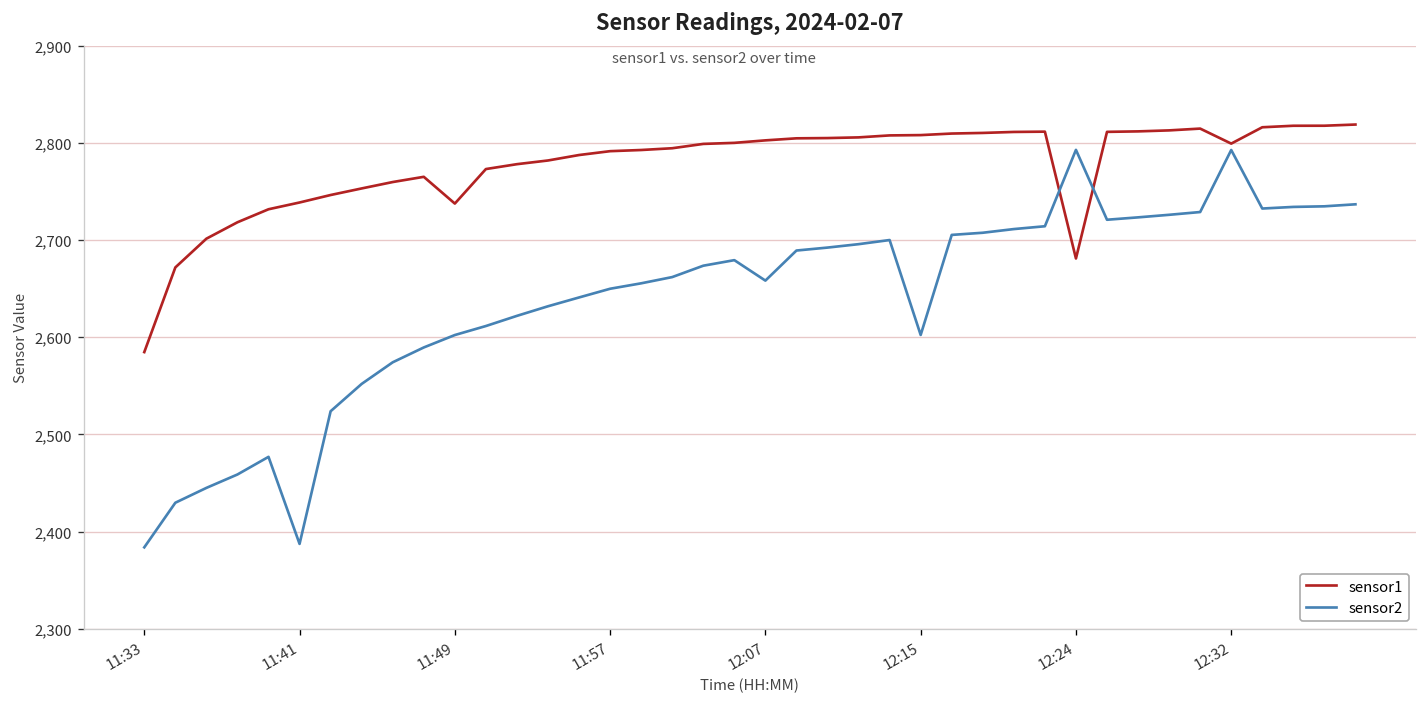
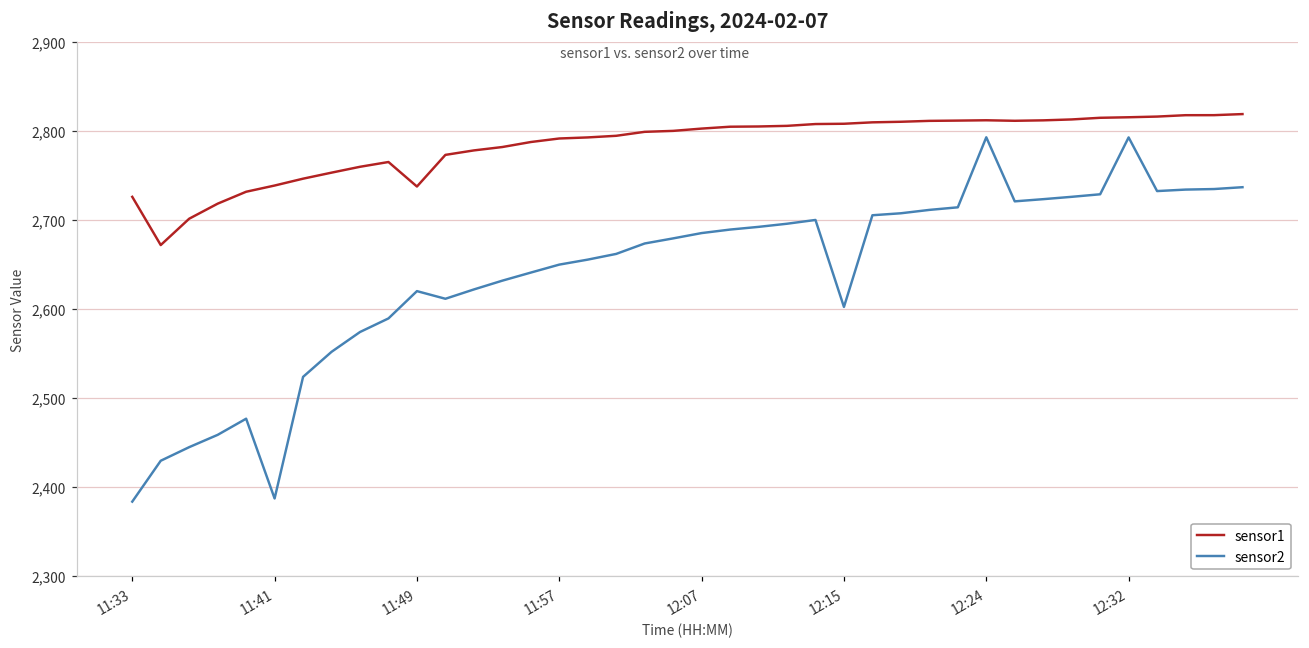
sensor1, 11:33: 2,580 -> 2,730
sensor2, 11:49: 2,600 -> 2,620
sensor2, 12:07: 2,660 -> 2,690
sensor1, 12:24: 2,680 -> 2,810
sensor1, 12:32: 2,800 -> 2,820
